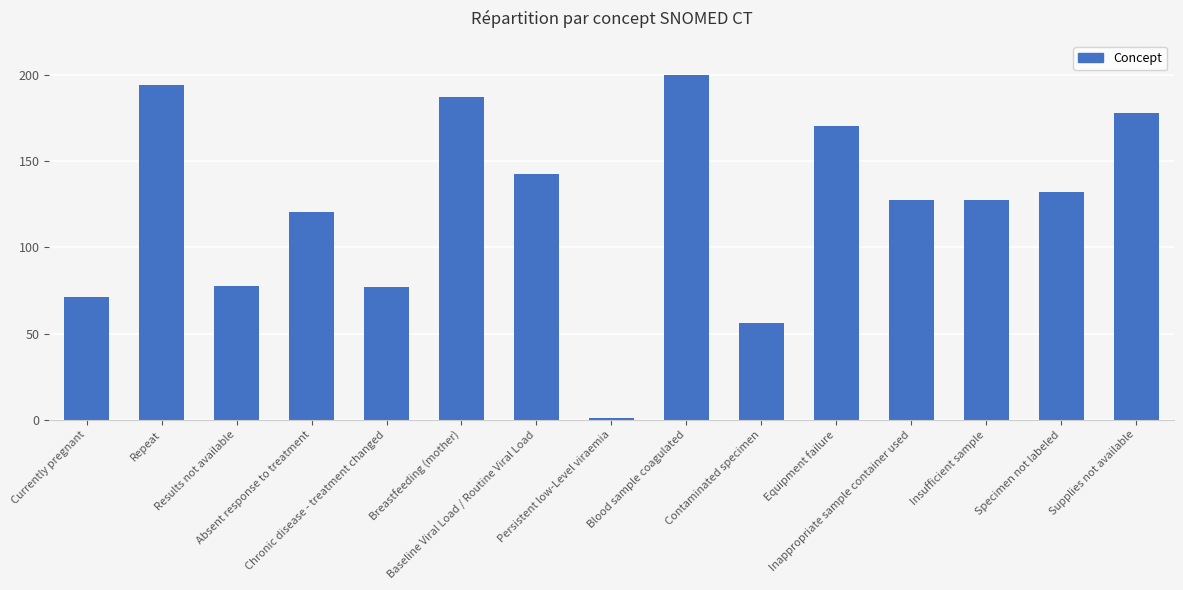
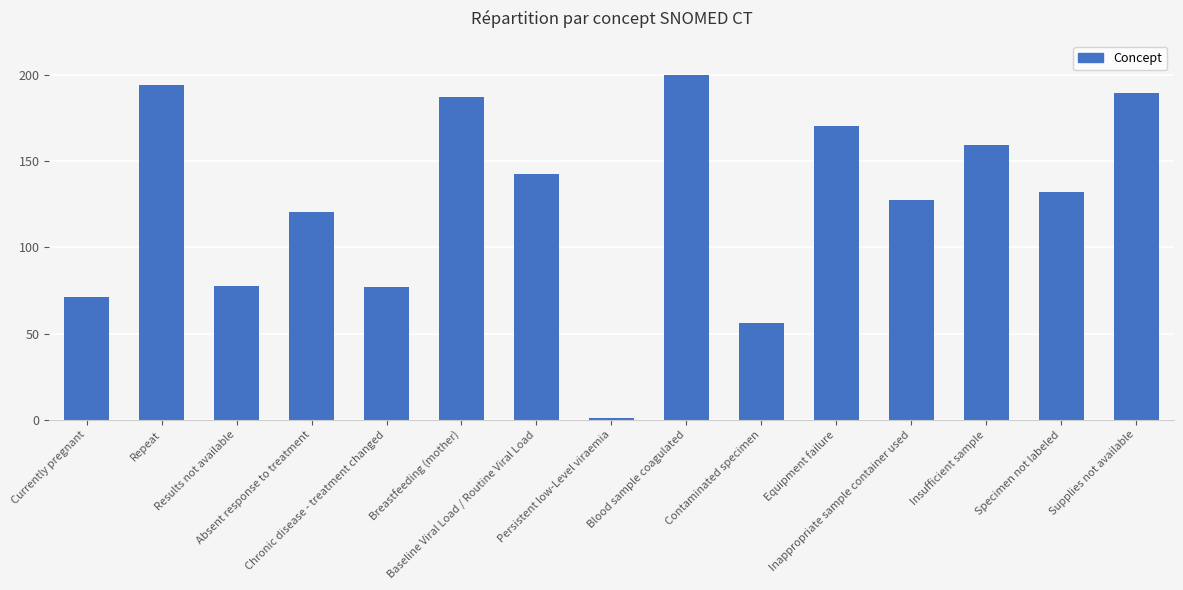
Insufficient sample: 127 -> 159
Supplies not available: 178 -> 190
